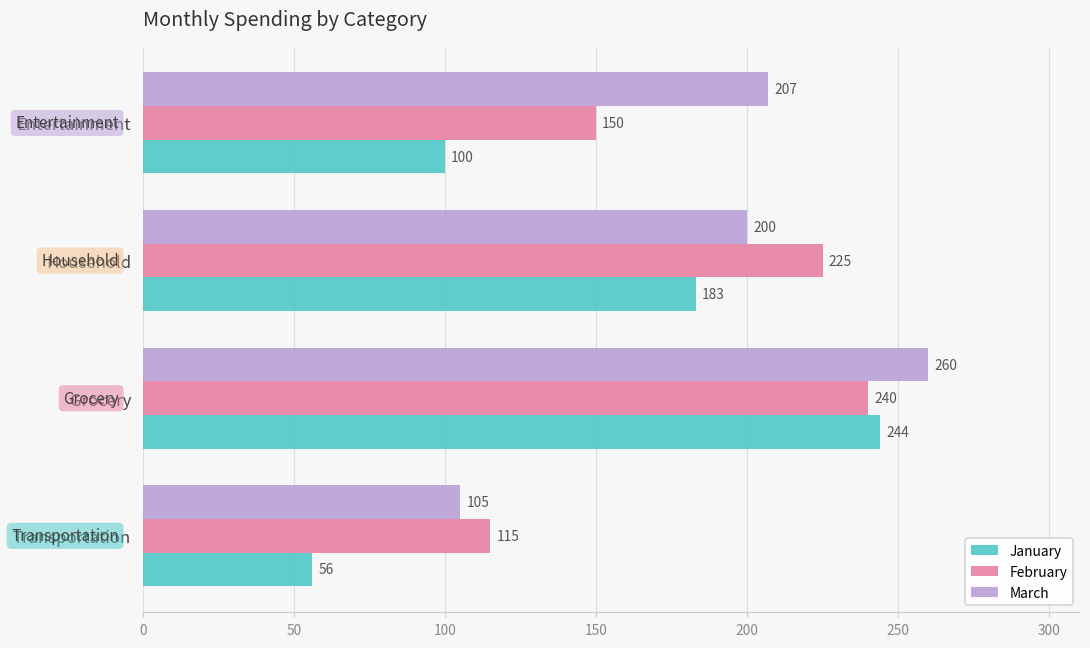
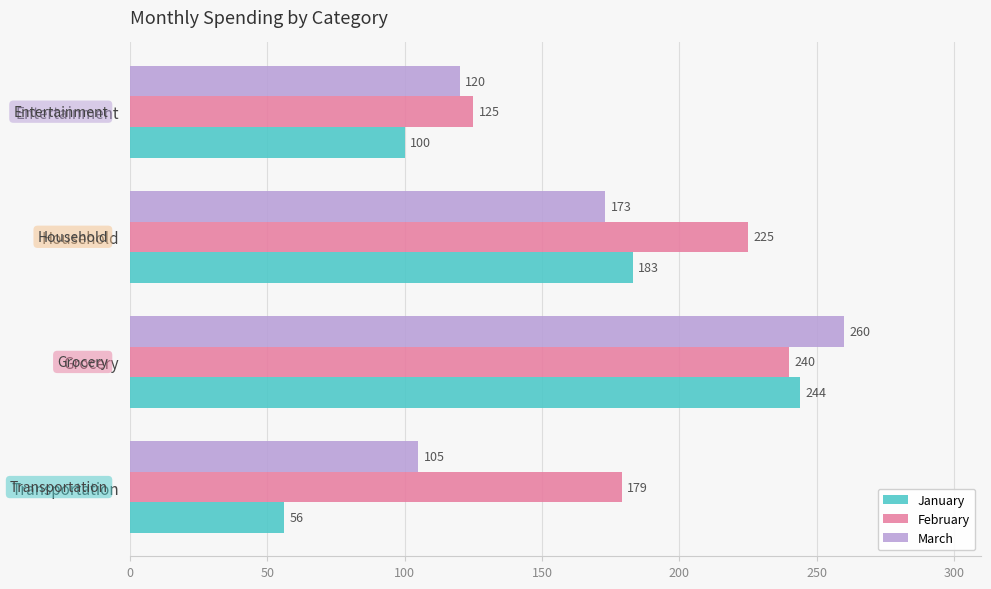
March, Entertainment: 207 -> 120
February, Entertainment: 150 -> 125
March, Household: 200 -> 173
February, Transportation: 115 -> 179
